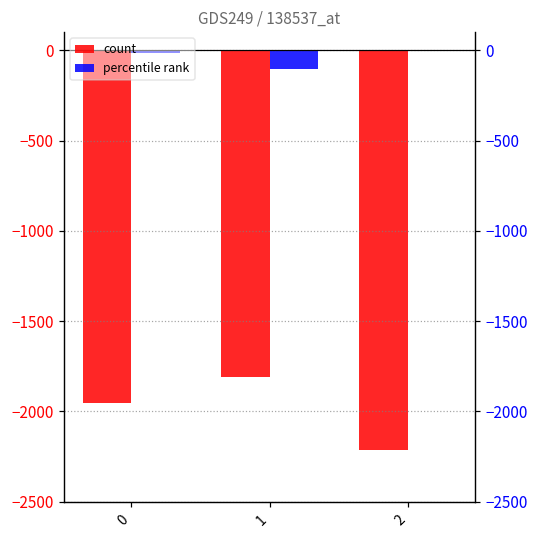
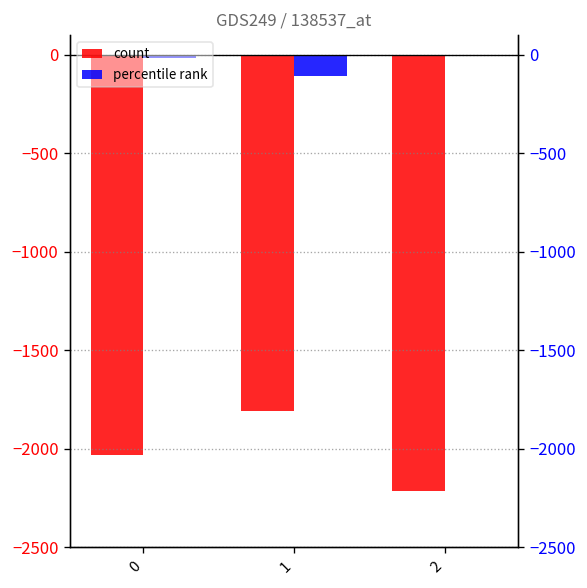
count, 0: -1960 -> -2030
